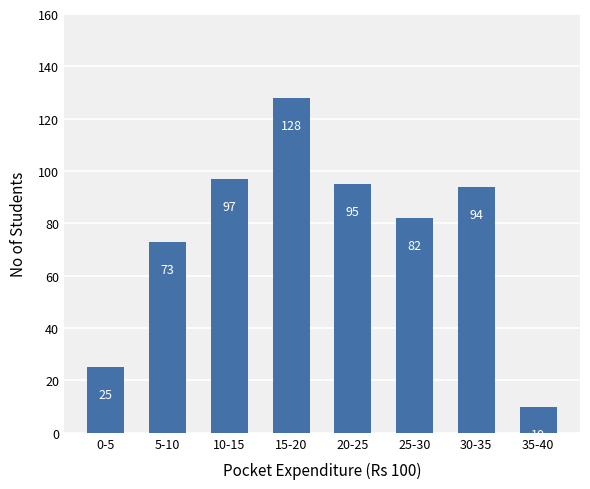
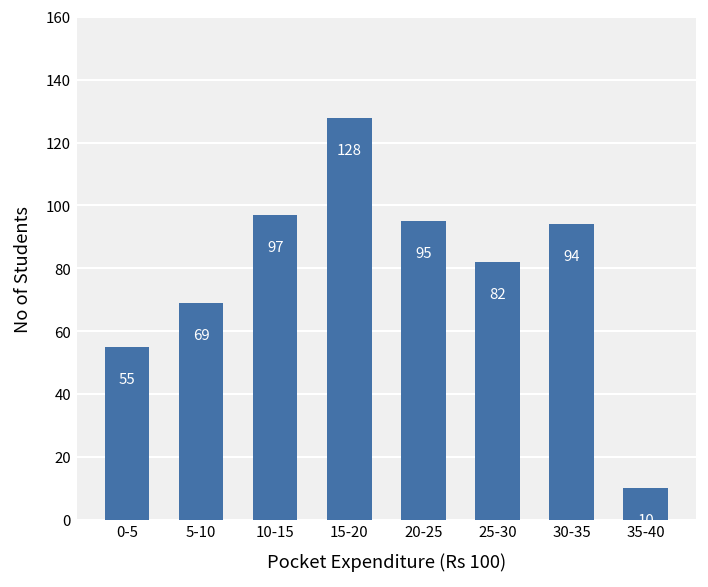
0-5: 25 -> 55
5-10: 73 -> 69
